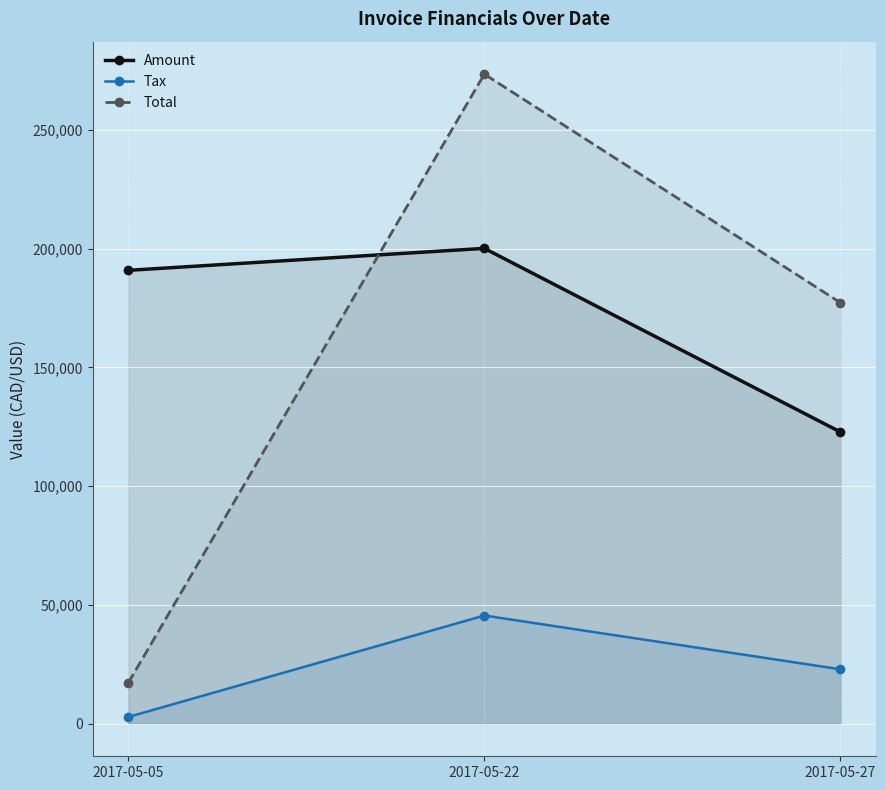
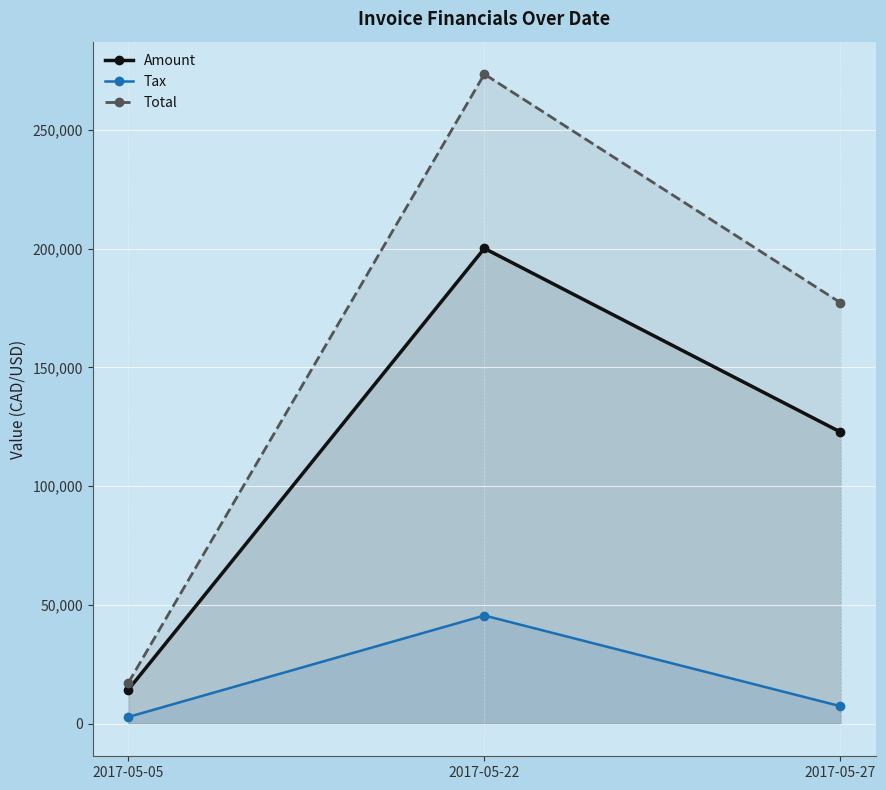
Amount, 2017-05-05: 191,000 -> 14,000
Tax, 2017-05-27: 23,000 -> 7,000
